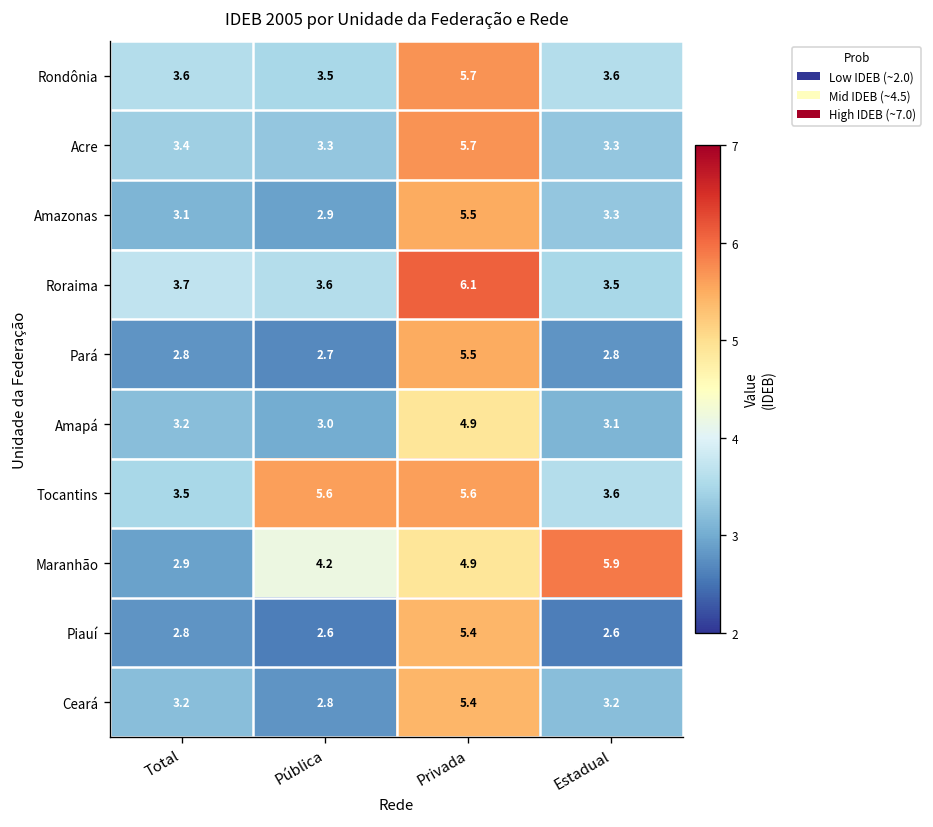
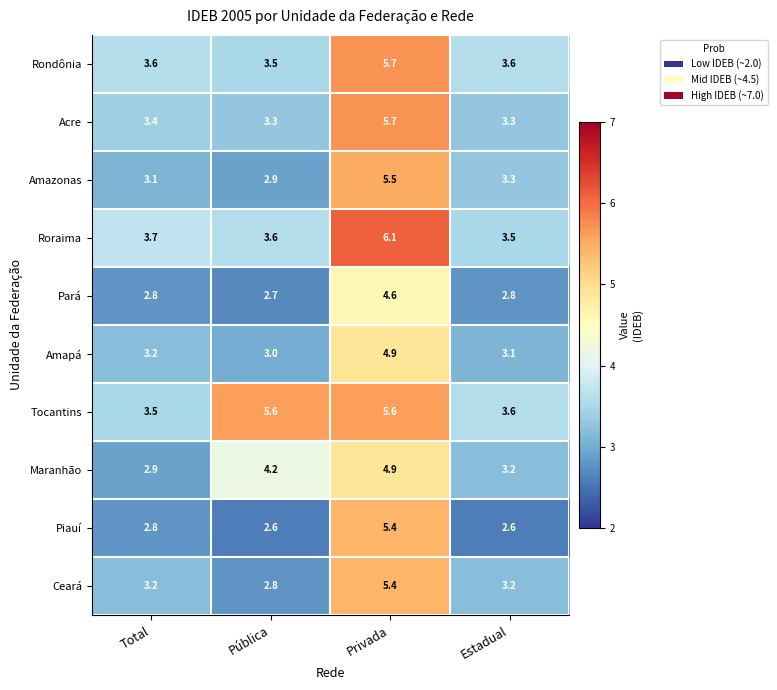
Pará, Privada: 5.5 -> 4.6
Maranhão, Estadual: 5.9 -> 3.2
